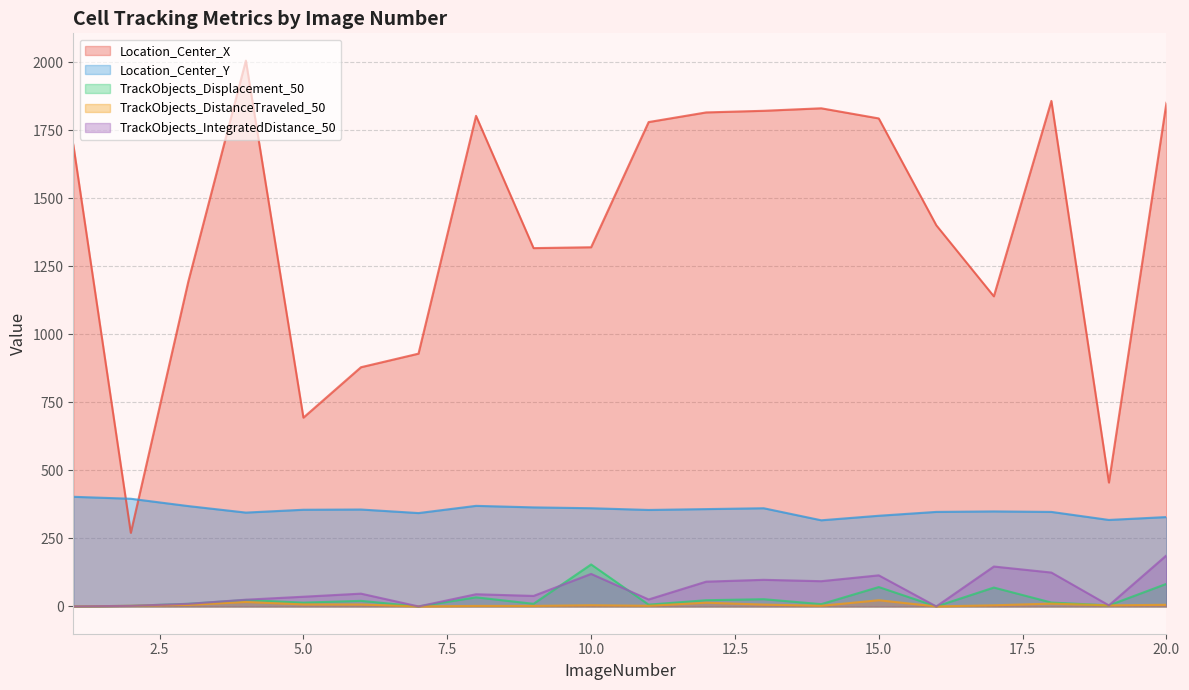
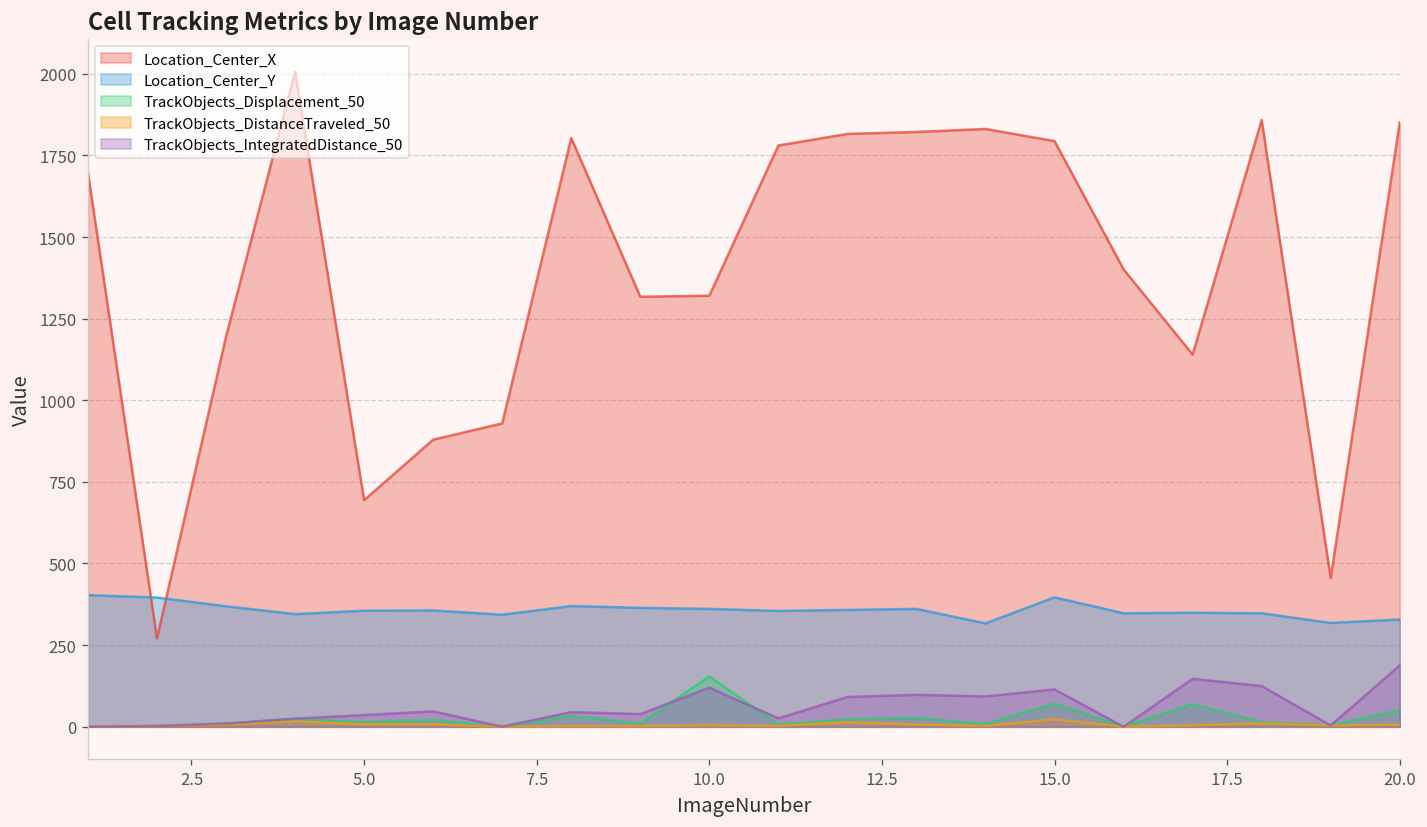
Location_Center_Y, 15.0: 330 -> 400
TrackObjects_Displacement_50, 20.0: 80 -> 50
